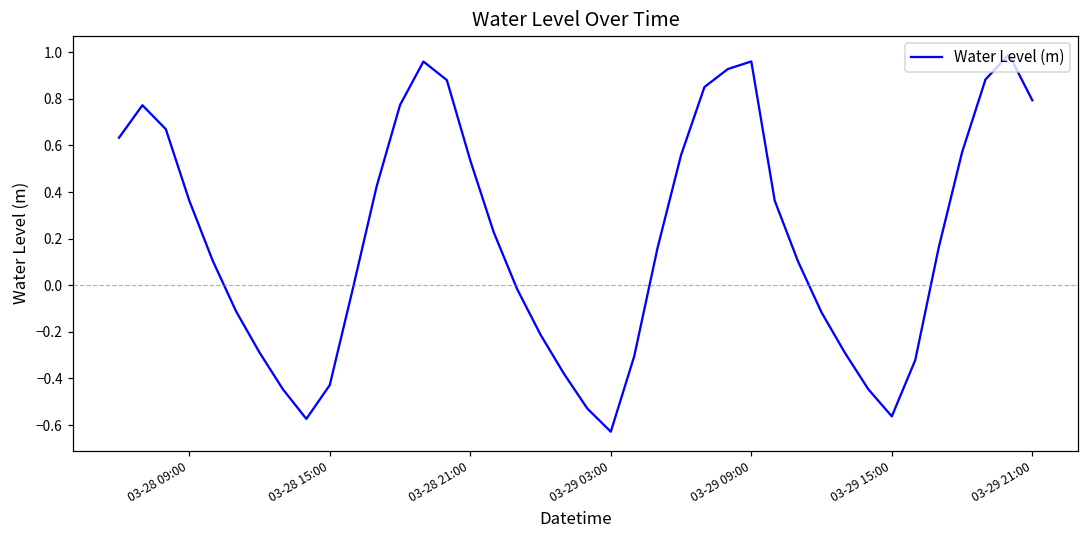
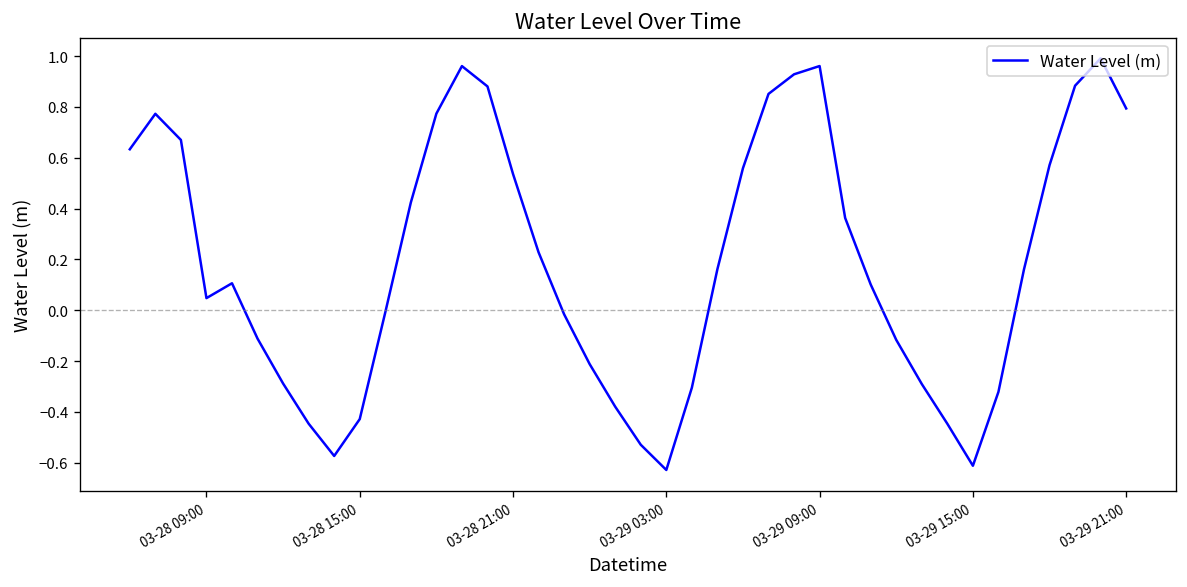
03-28 09:00: 0.36 -> 0.05
03-29 15:00: -0.56 -> -0.61
